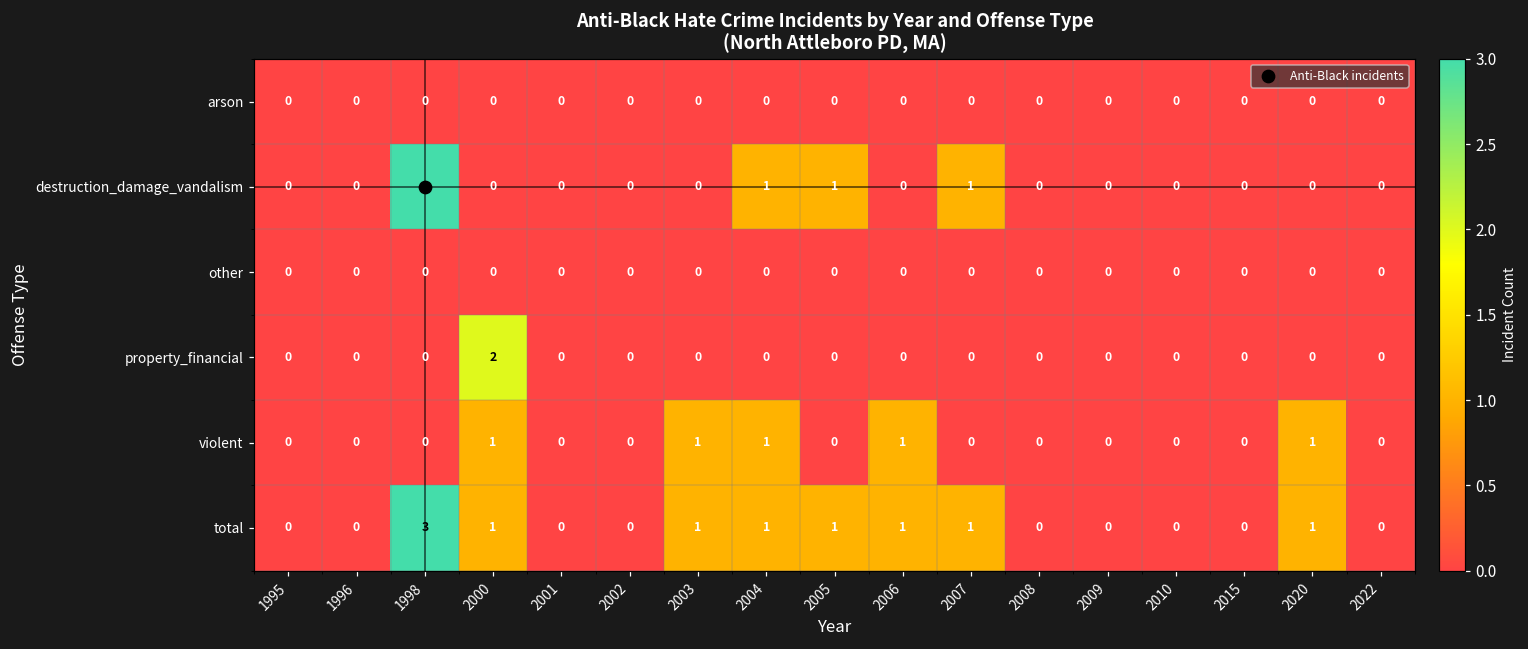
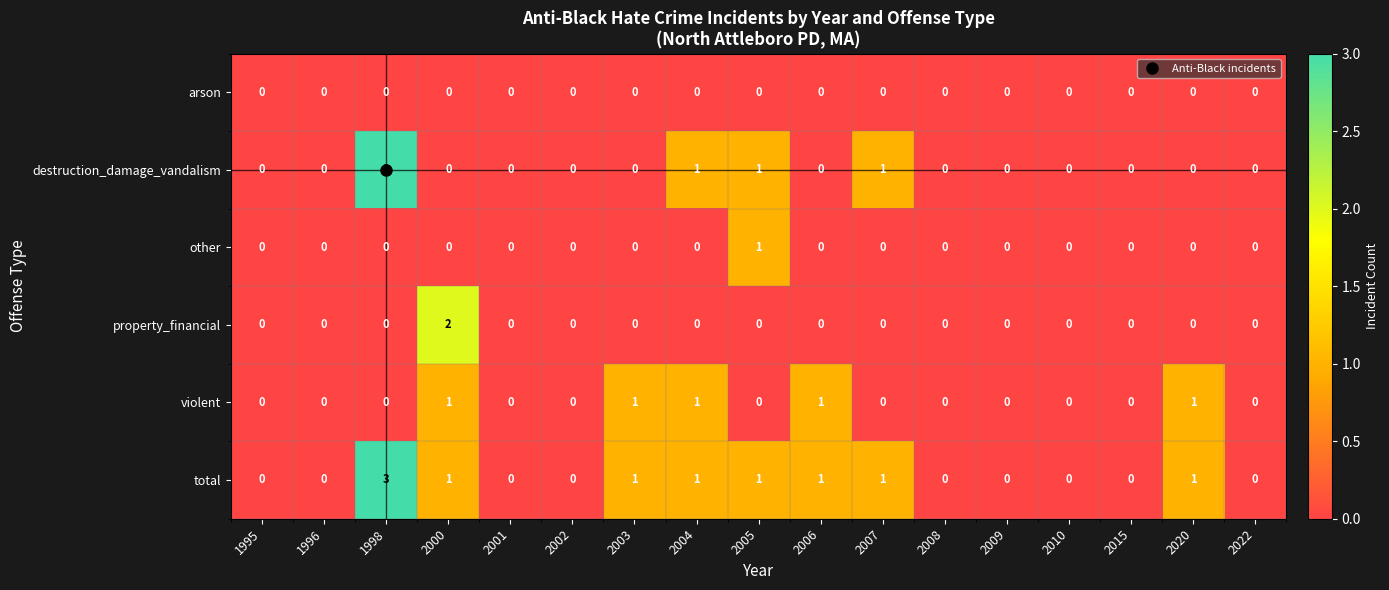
other, 2005: 0 -> 1
